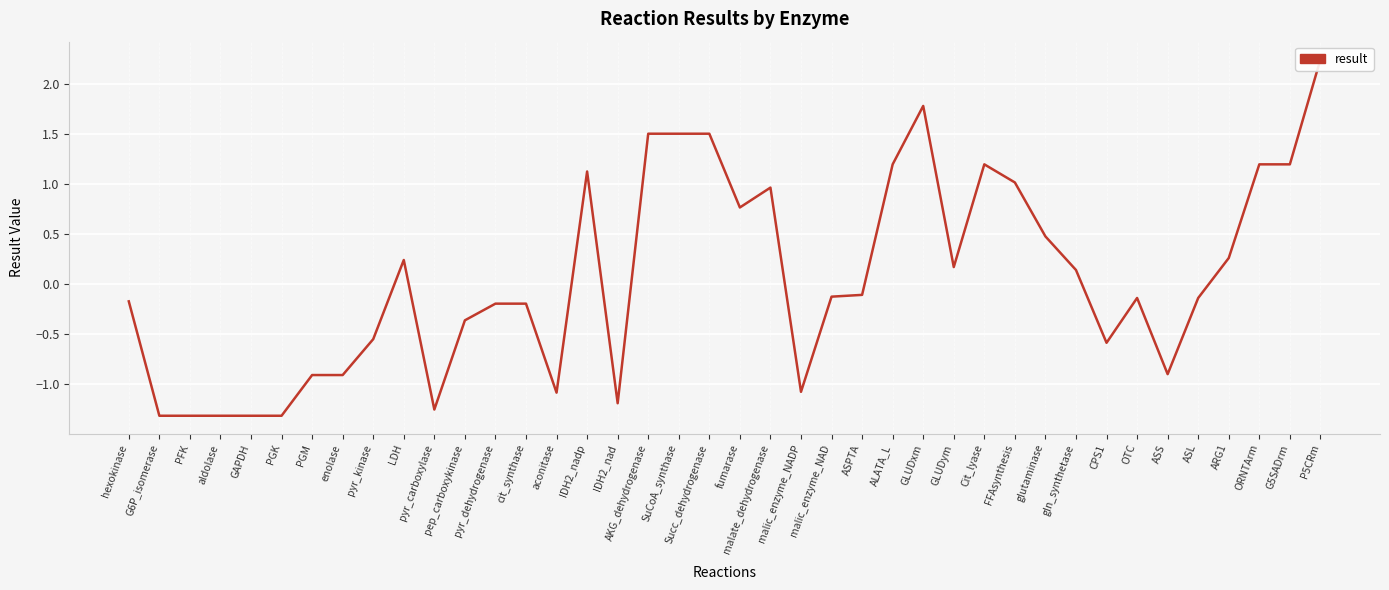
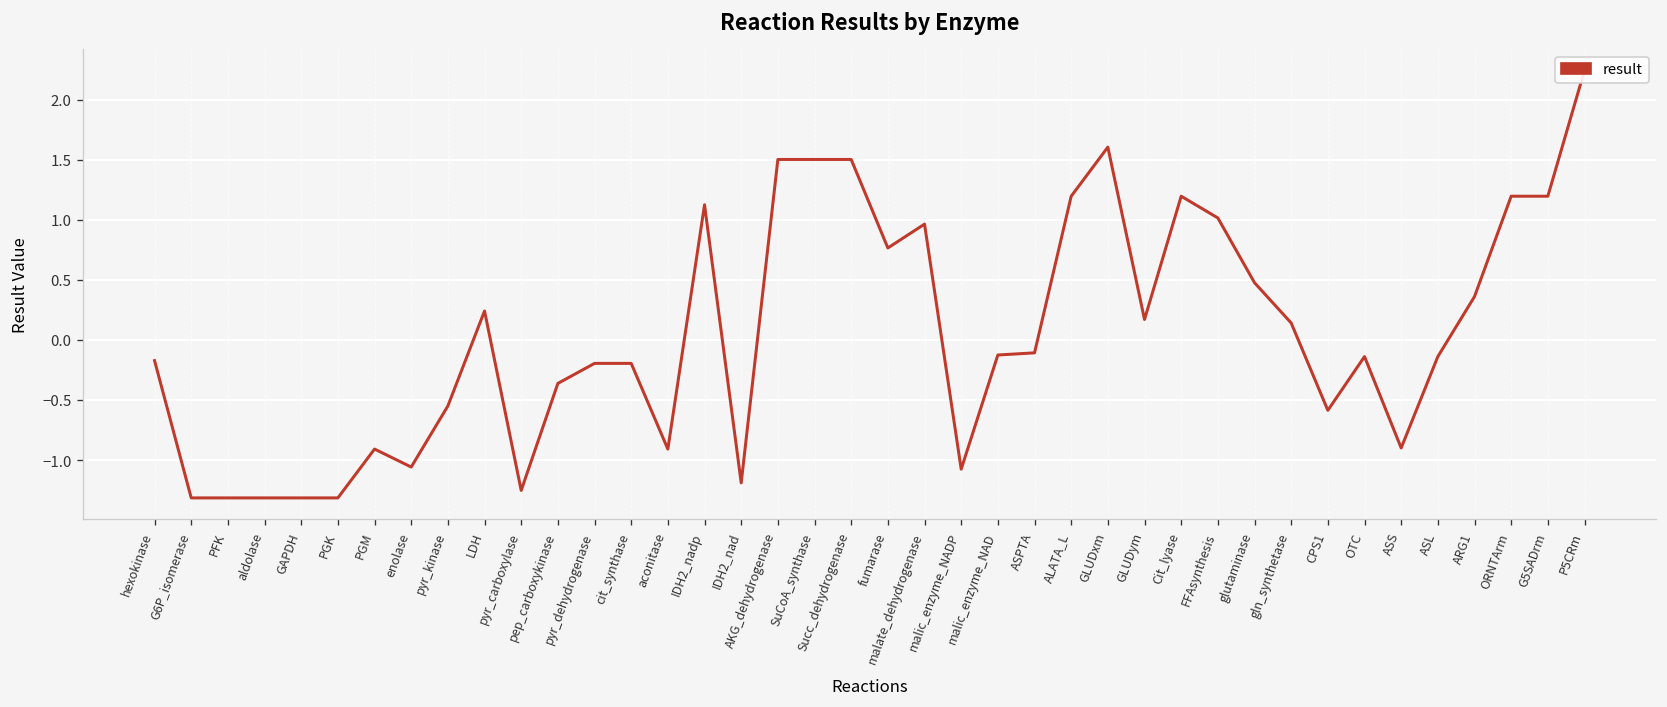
enolase: -0.91 -> -1.06
aconitase: -1.08 -> -0.91
GLUDxm: 1.78 -> 1.60
ARG1: 0.26 -> 0.36
